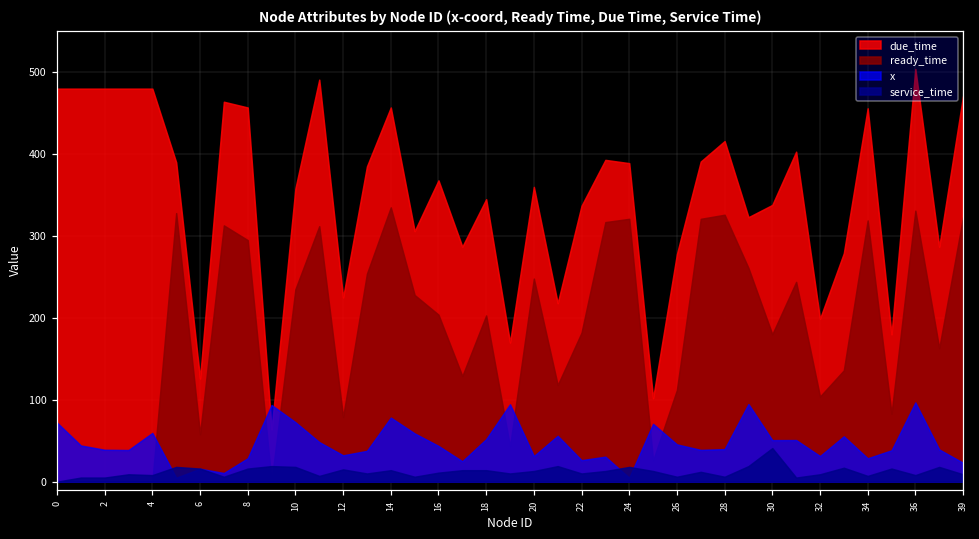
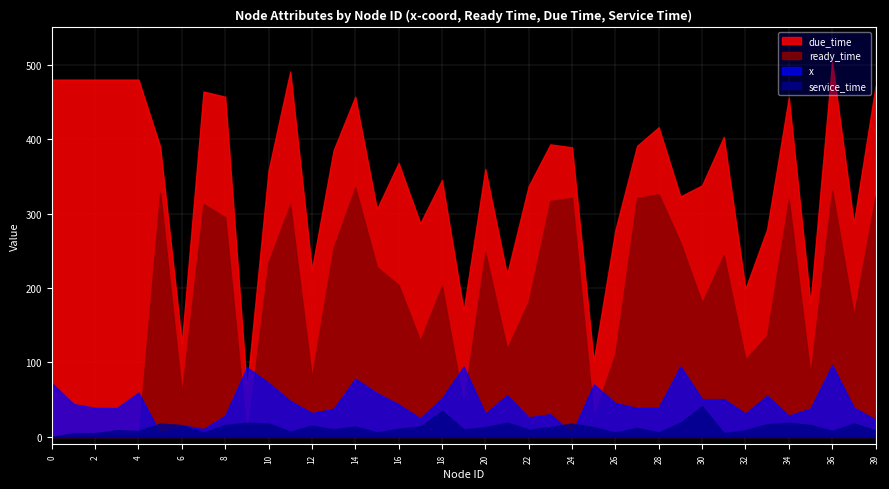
service_time, 18: 10 -> 40
service_time, 34: 10 -> 20
